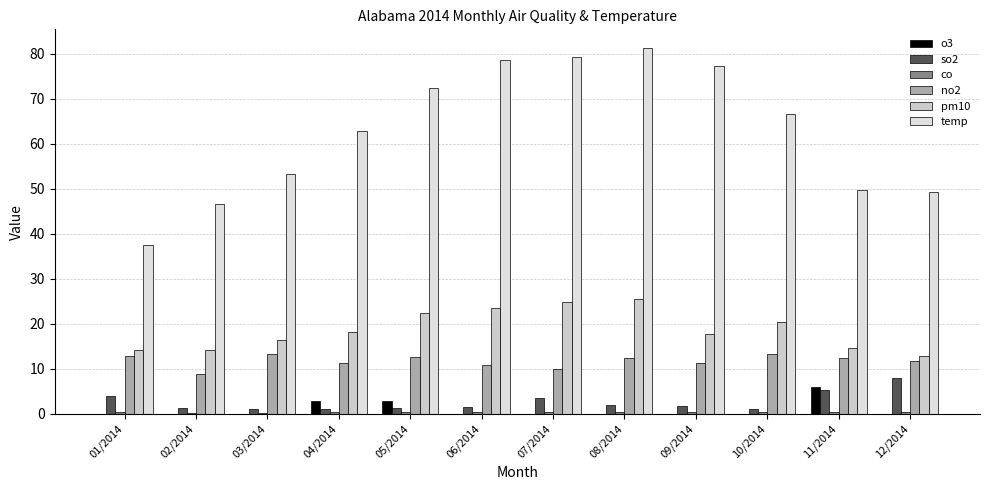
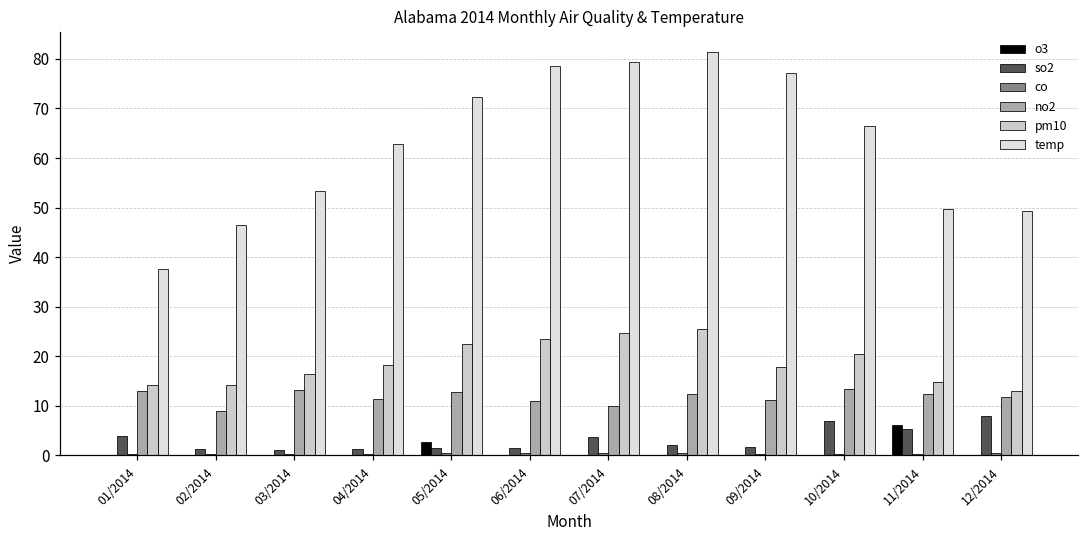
o3, 04/2014: 3 -> 0
so2, 10/2014: 1 -> 7
